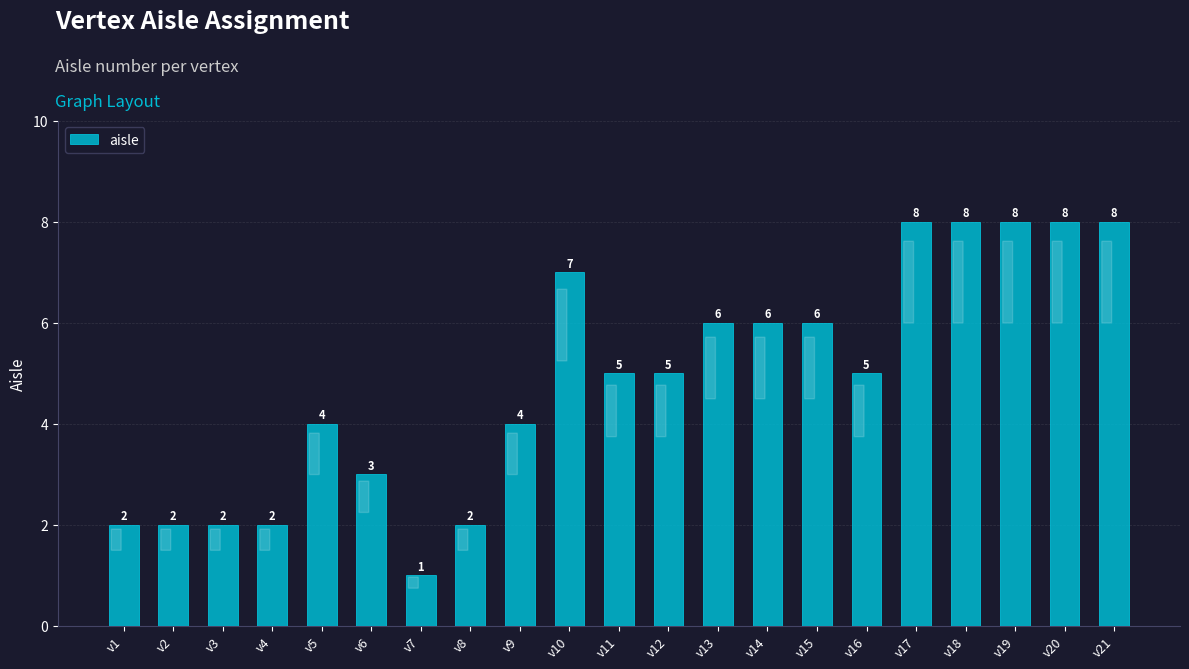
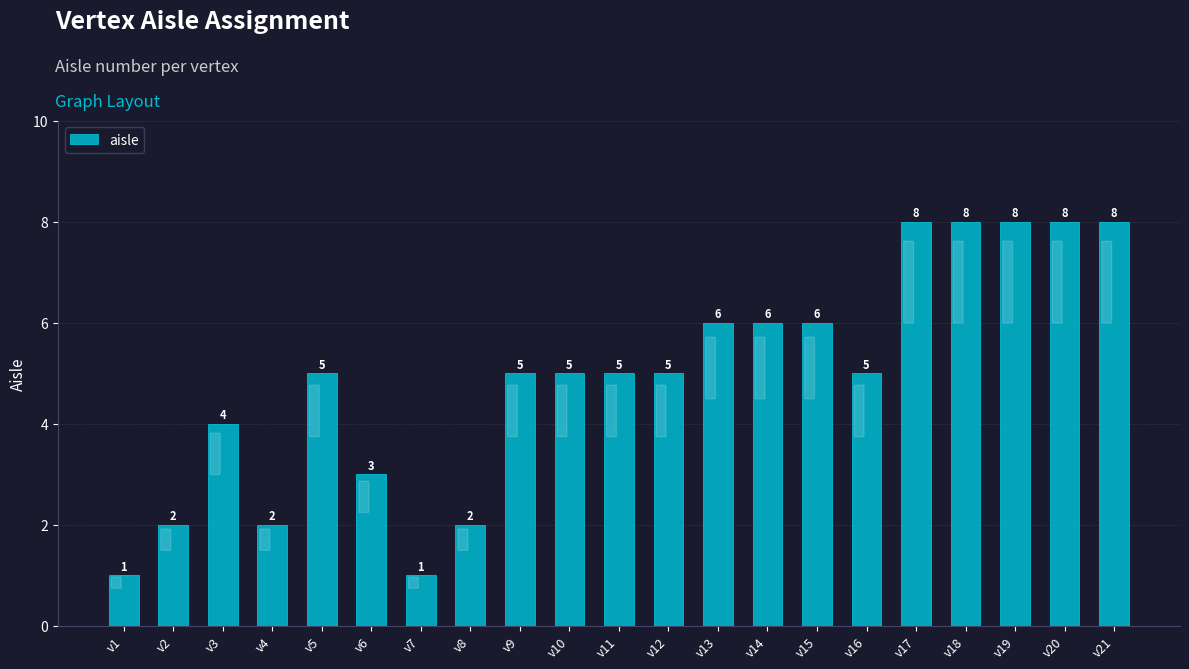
v1: 2 -> 1
v3: 2 -> 4
v5: 4 -> 5
v9: 4 -> 5
v10: 7 -> 5
